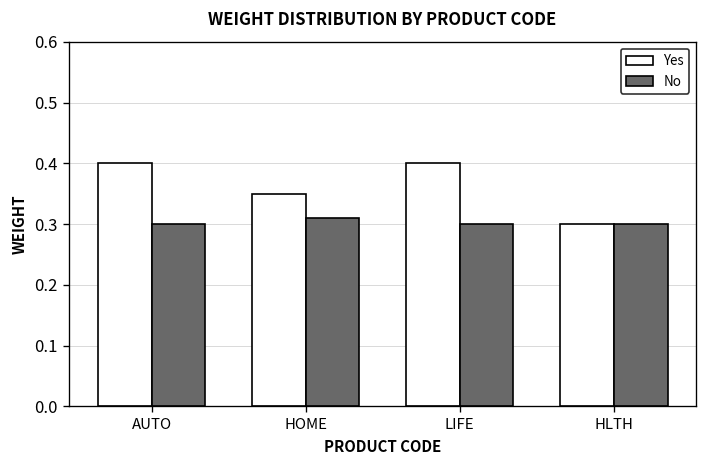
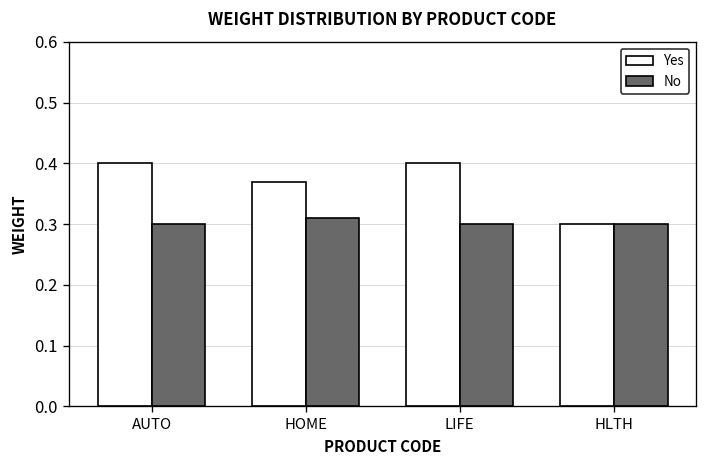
Yes, HOME: 0.35 -> 0.37
